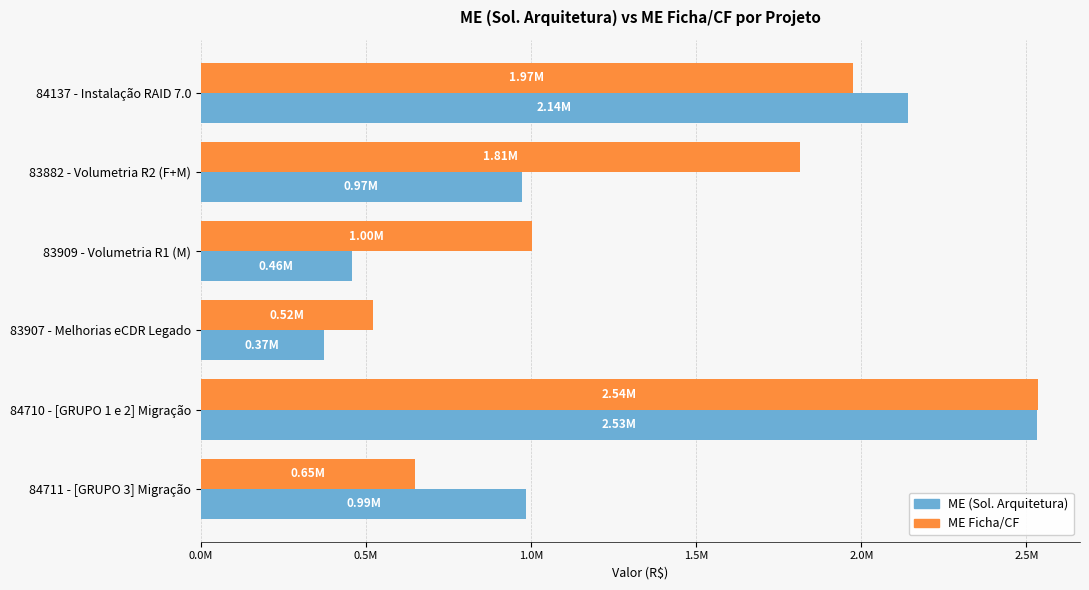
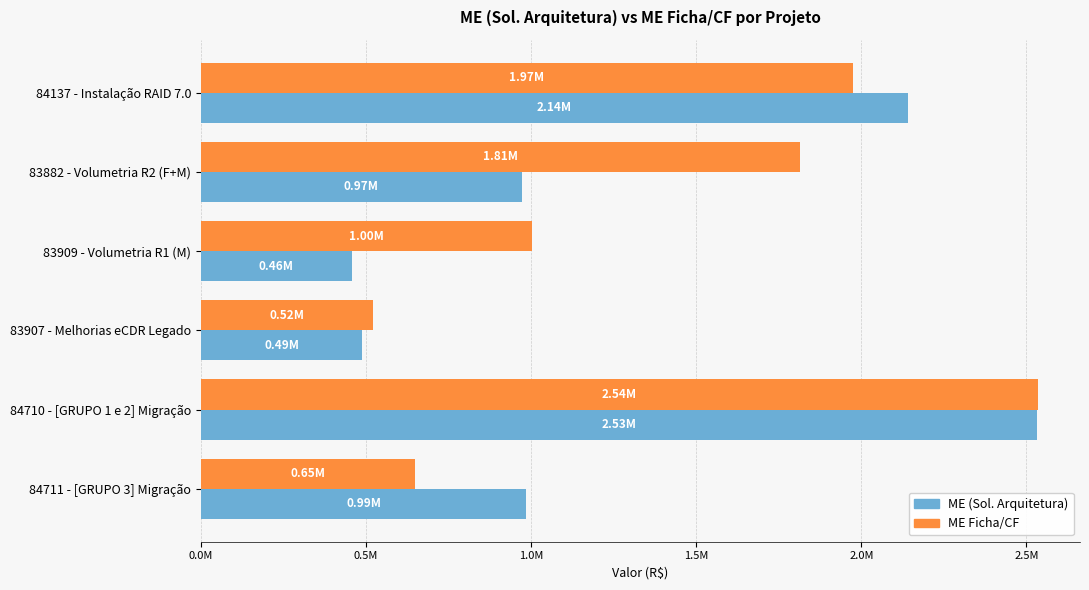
ME (Sol. Arquitetura), 83907 - Melhorias eCDR Legado: 0.37M -> 0.49M
